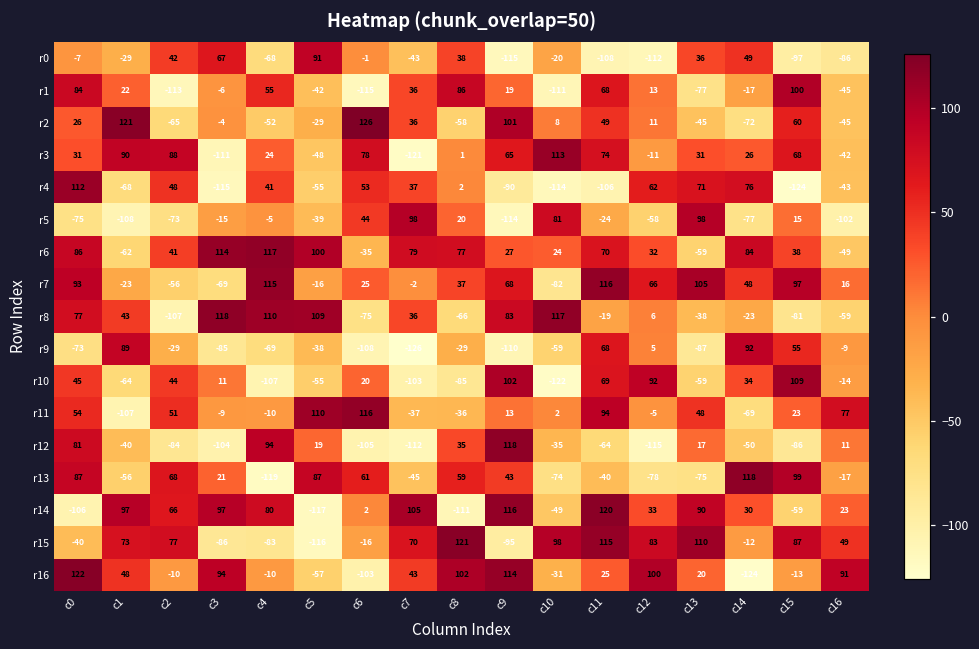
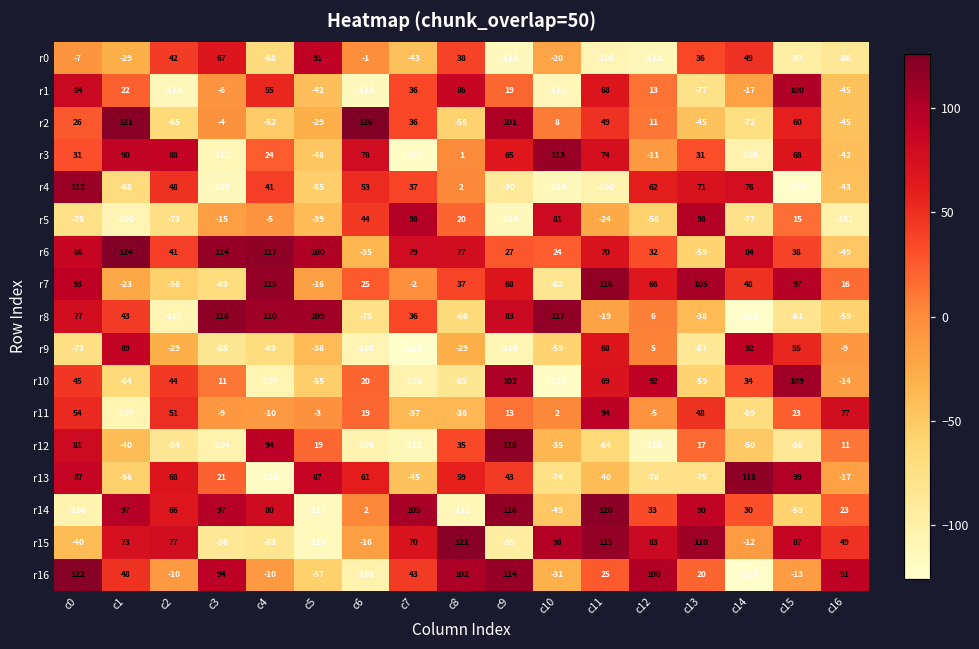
r3, c14: 26 -> -105
r6, c1: -62 -> 124
r8, c14: -23 -> -124
r11, c5: 110 -> -3
r11, c6: 116 -> 19
